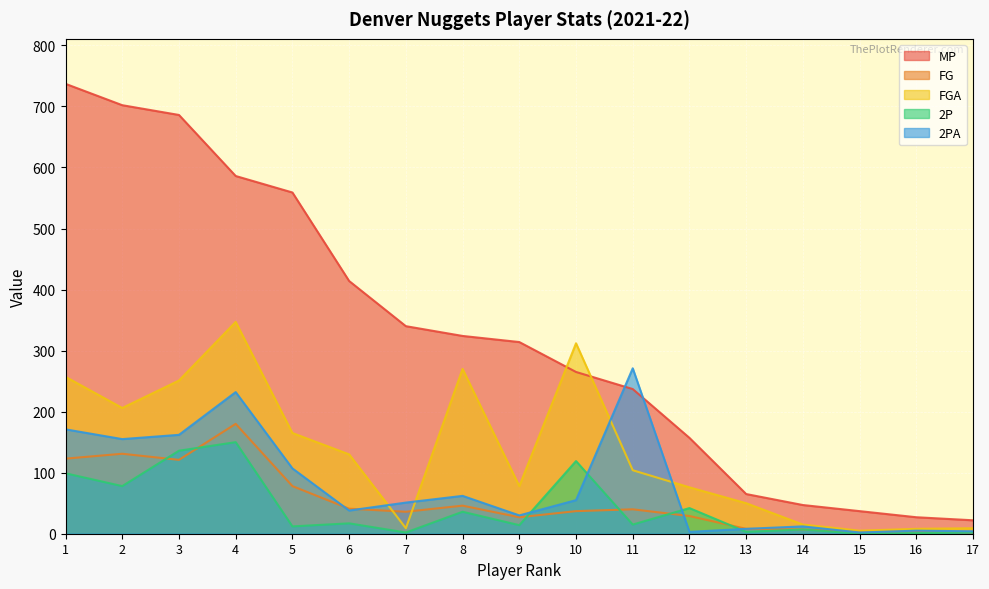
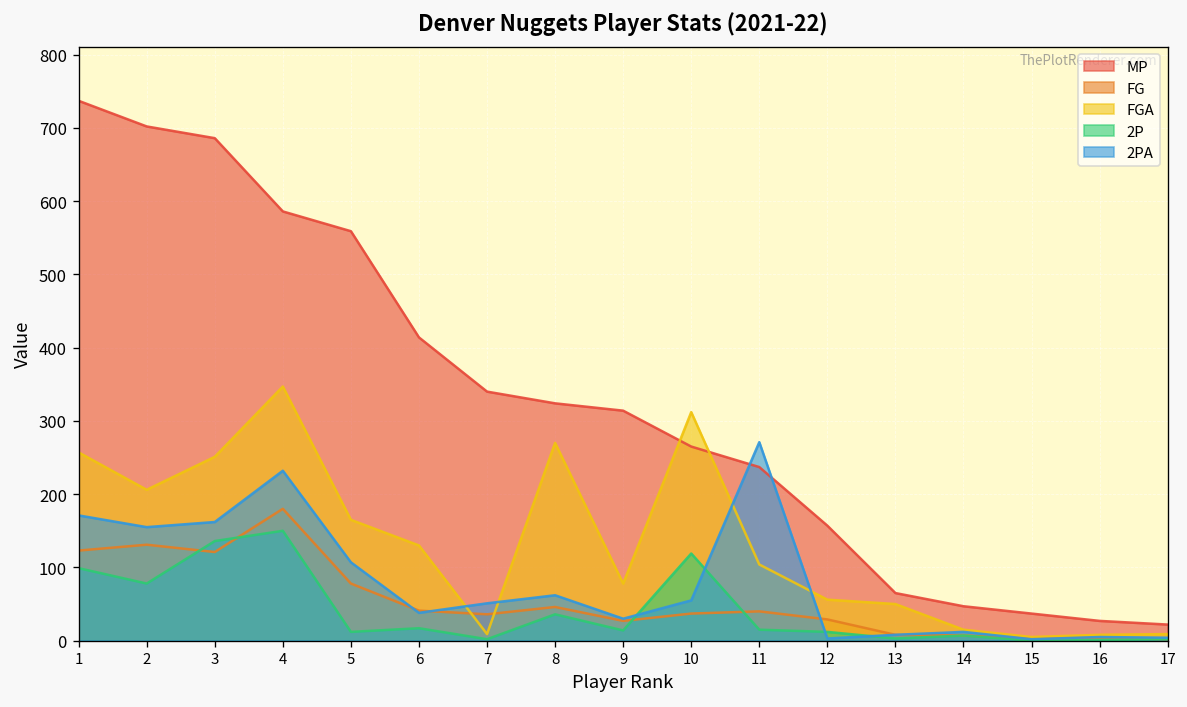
FGA, 12: 80 -> 60
2P, 12: 40 -> 10
